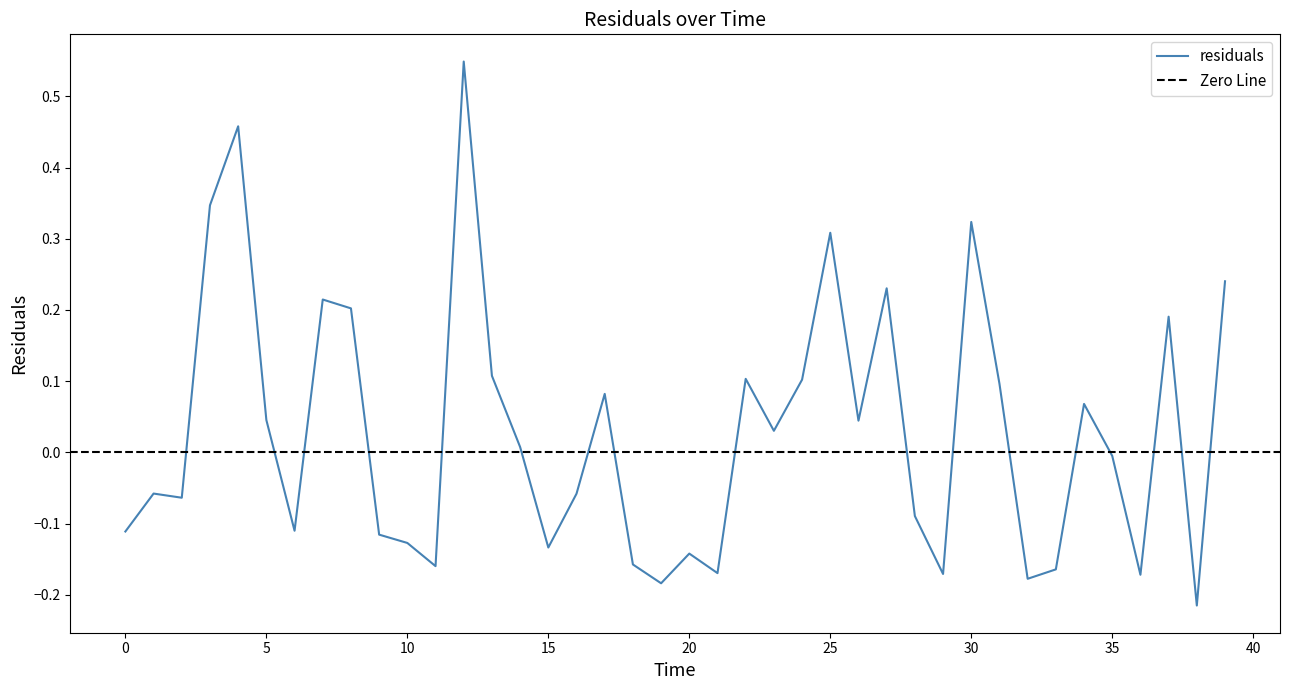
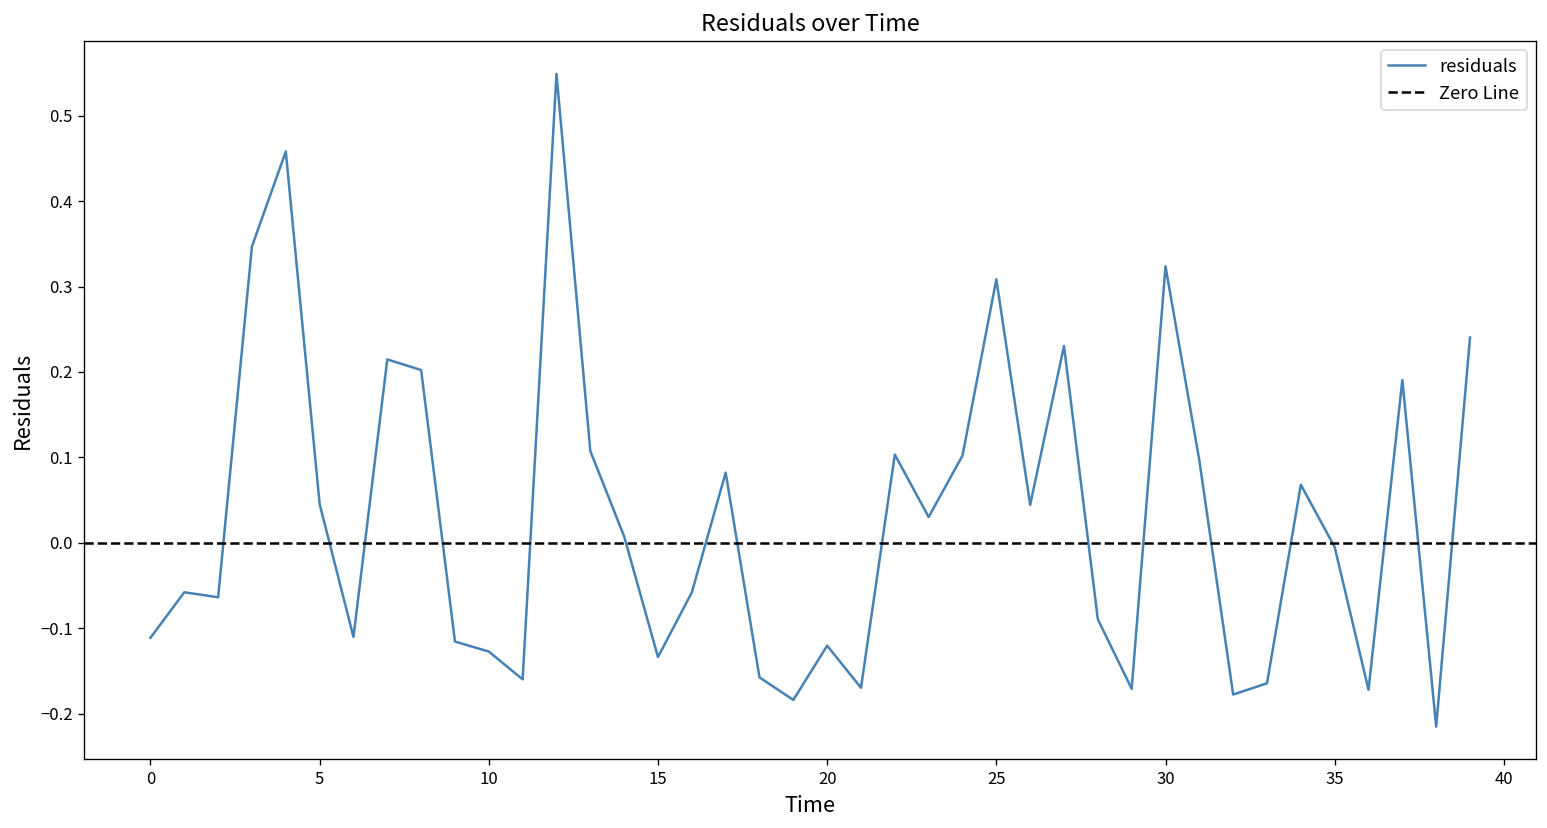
20: -0.14 -> -0.12
